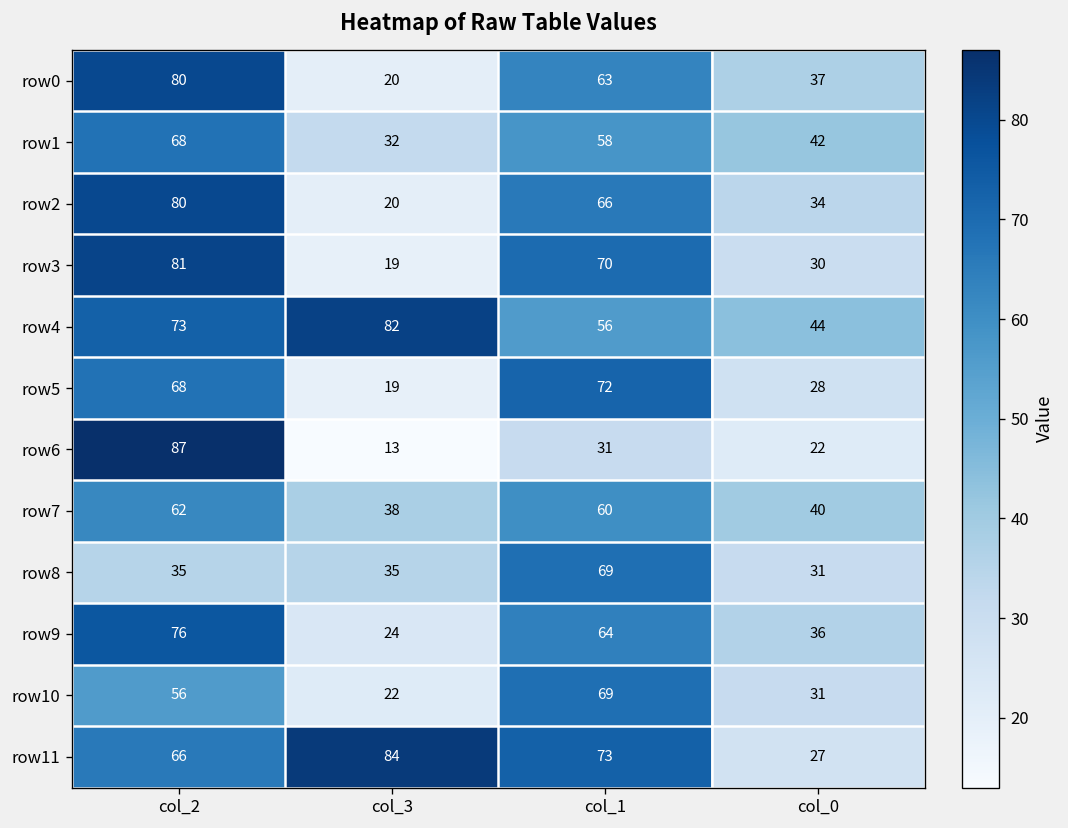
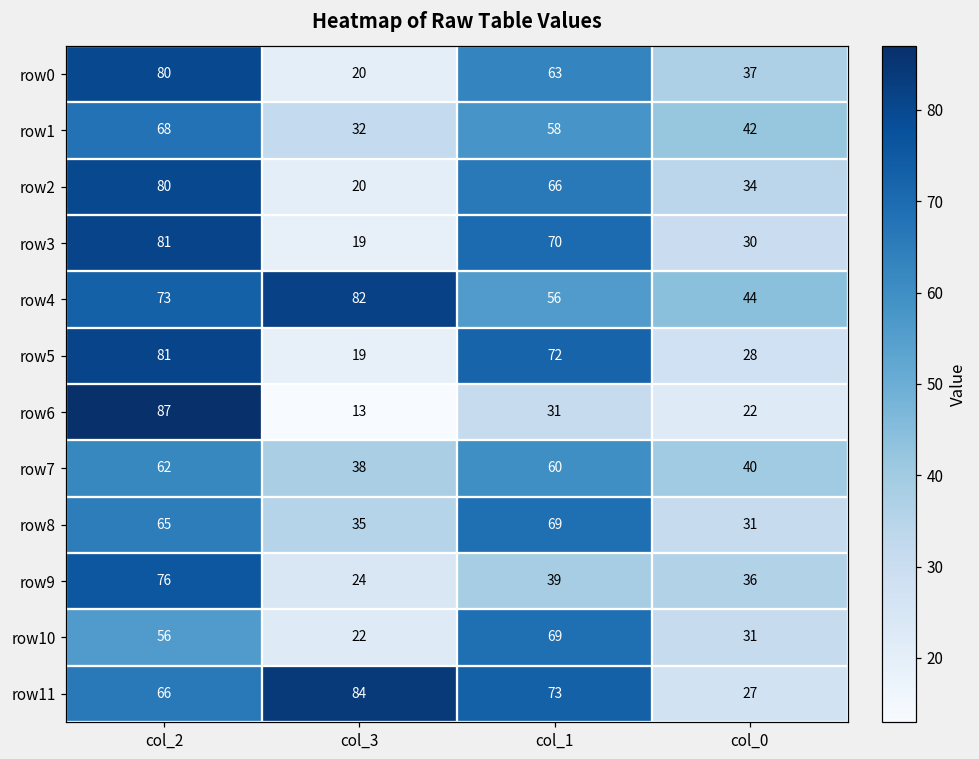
row5, col_2: 68 -> 81
row8, col_2: 35 -> 65
row9, col_1: 64 -> 39
